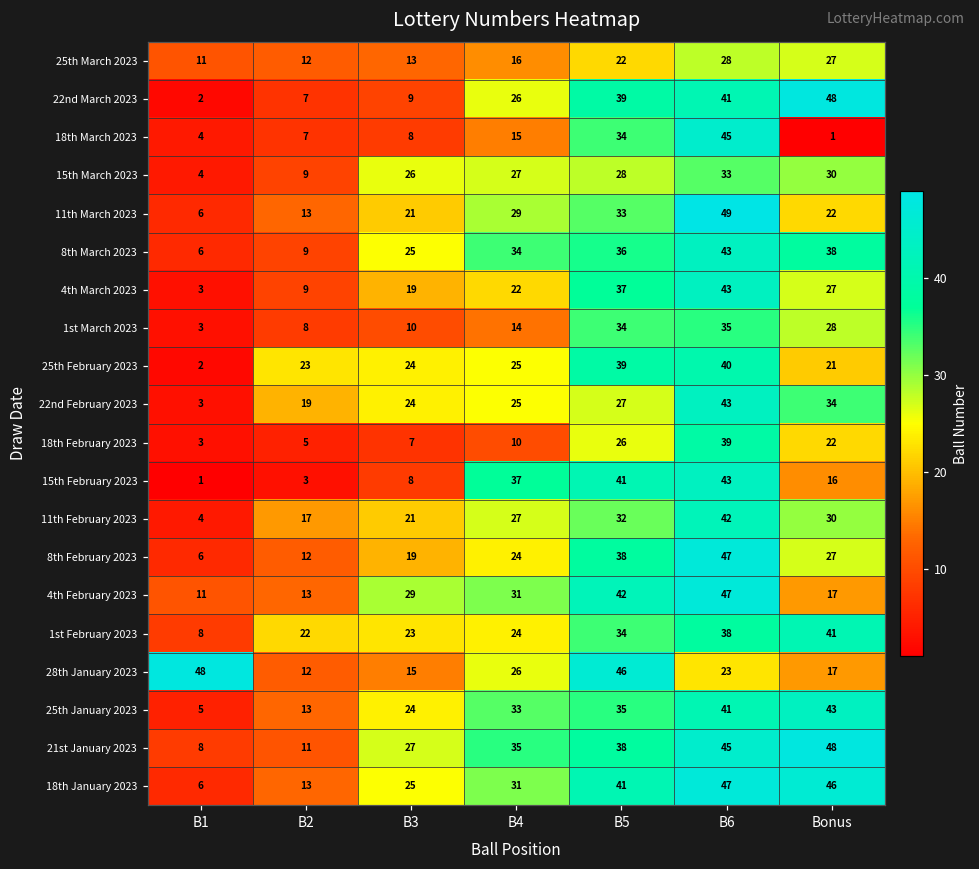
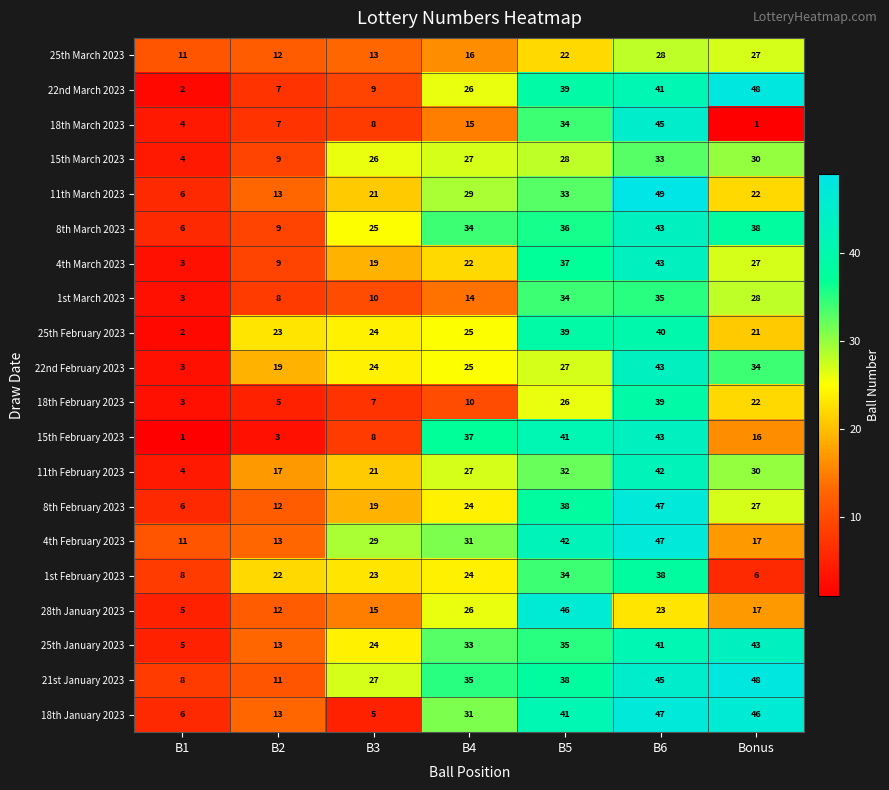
1st February 2023, Bonus: 41 -> 6
28th January 2023, B1: 48 -> 5
18th January 2023, B3: 25 -> 5
